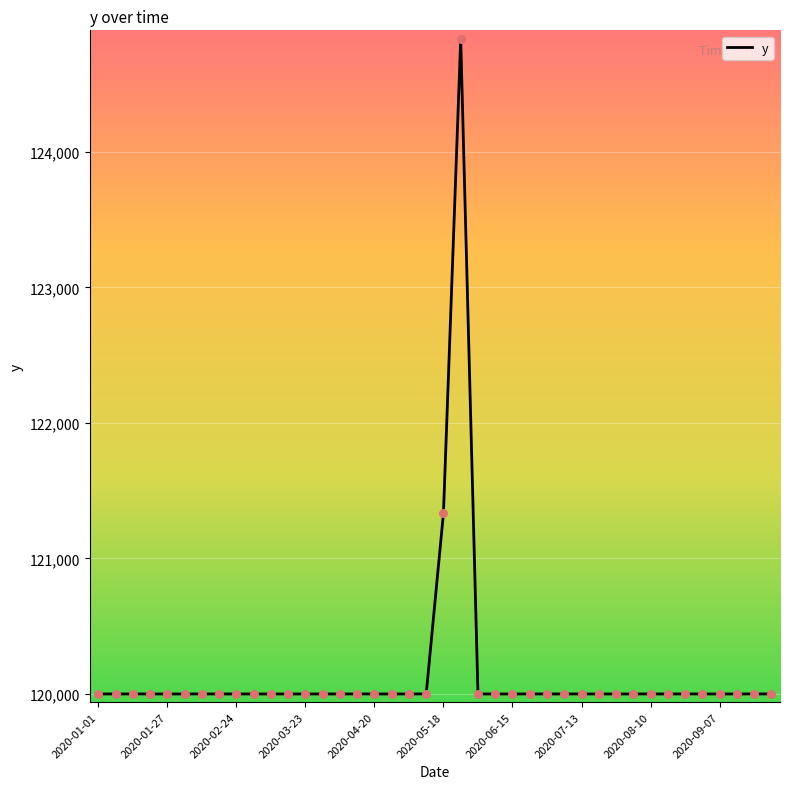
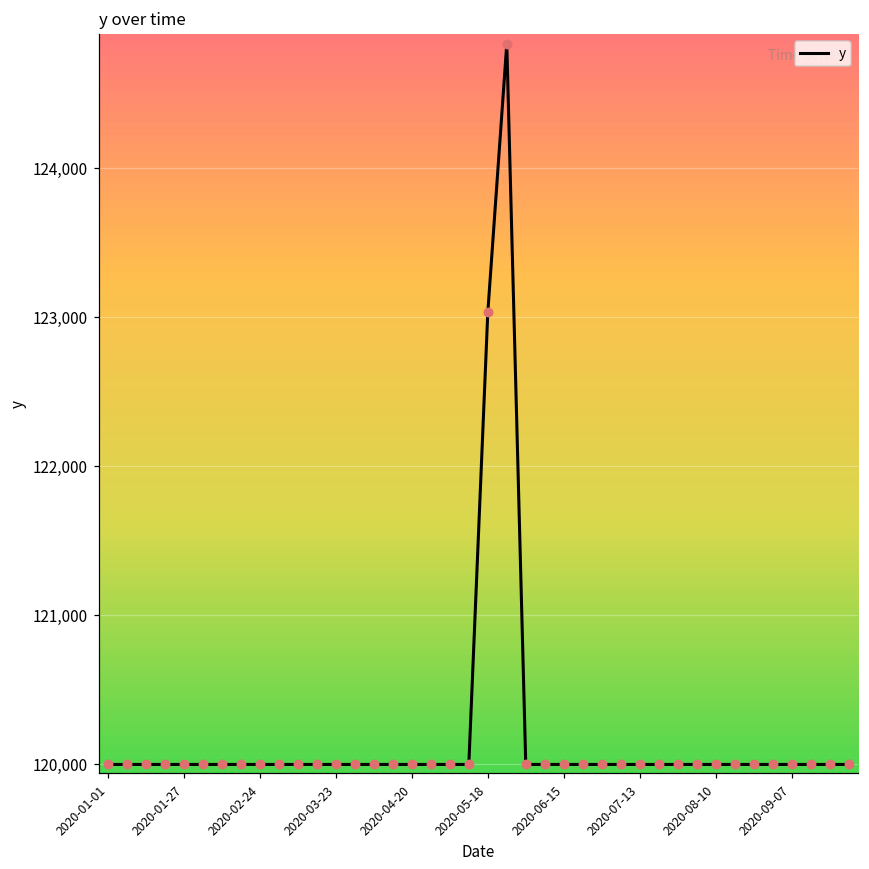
2020-05-18: 121,330 -> 123,030
